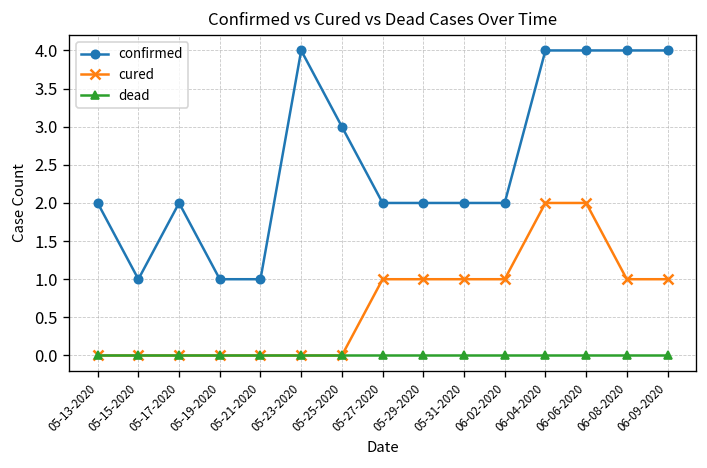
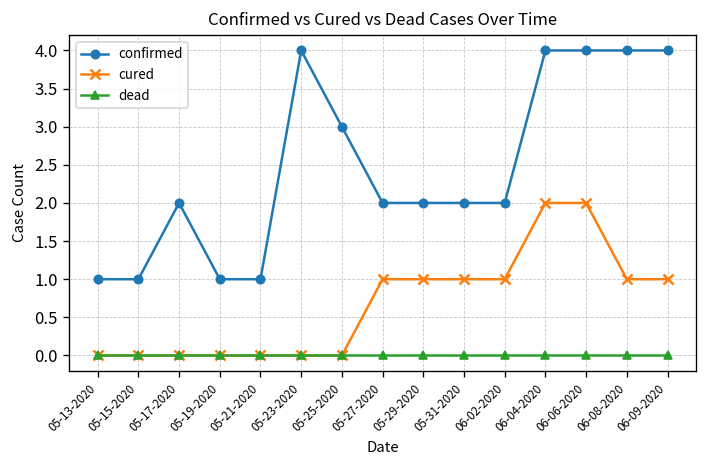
confirmed, 05-13-2020: 2 -> 1
